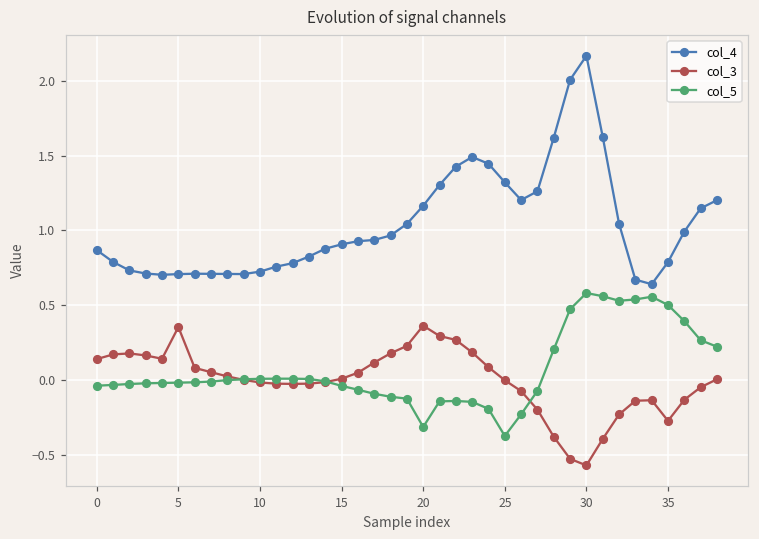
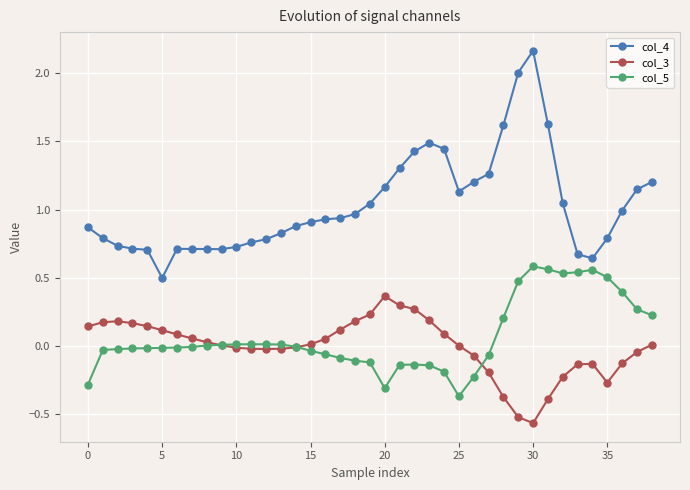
col_5, 0: -0.04 -> -0.29
col_4, 5: 0.71 -> 0.50
col_3, 5: 0.35 -> 0.11
col_4, 25: 1.32 -> 1.13
